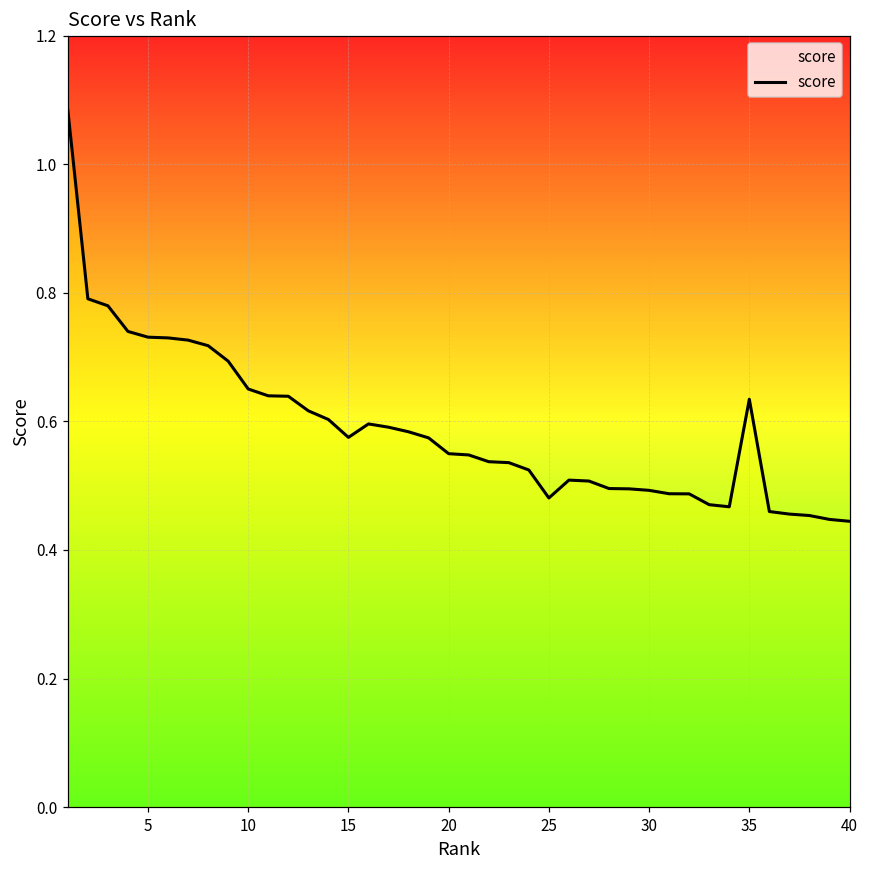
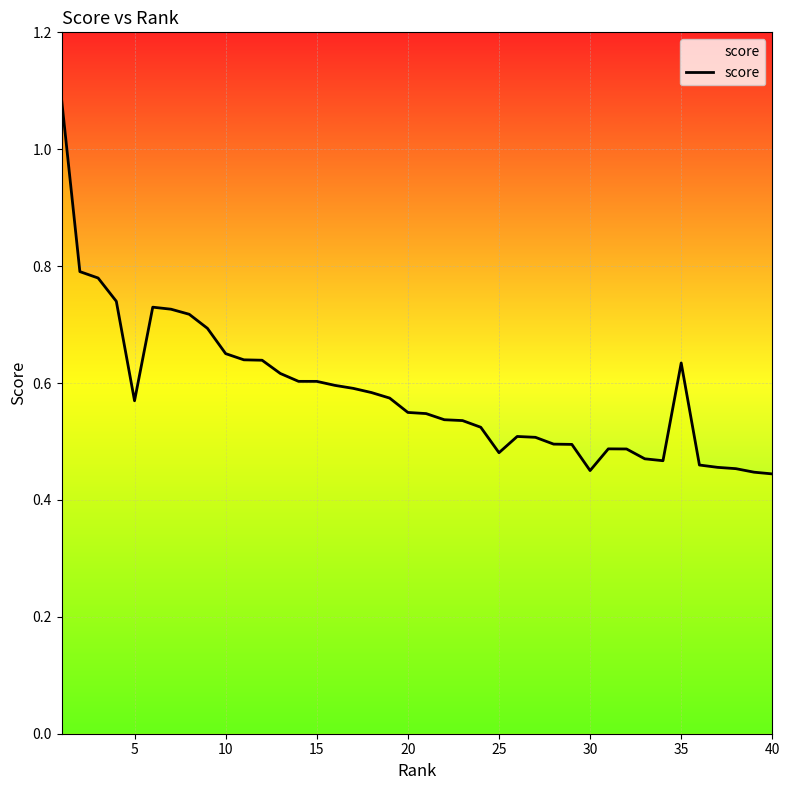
5: 0.73 -> 0.57
15: 0.58 -> 0.60
30: 0.49 -> 0.45
